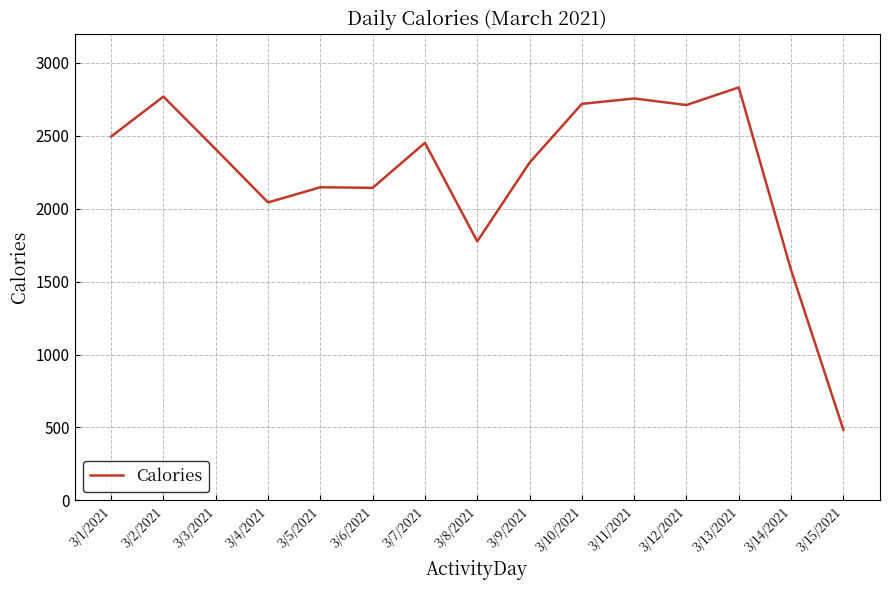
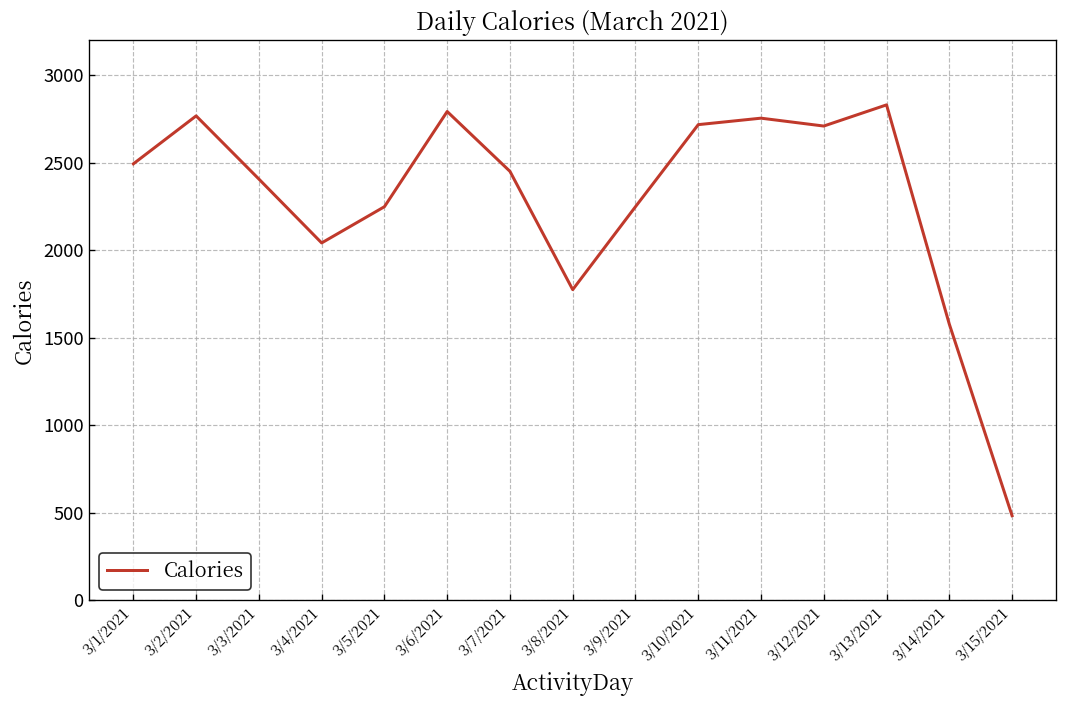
3/5/2021: 2150 -> 2250
3/6/2021: 2140 -> 2790
3/9/2021: 2320 -> 2250
